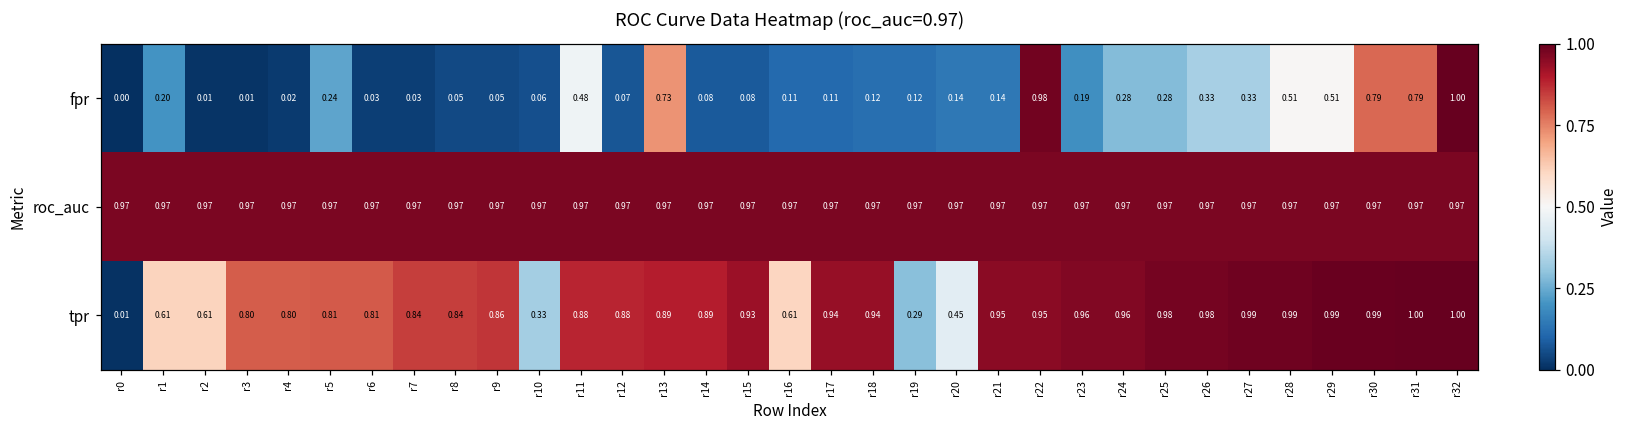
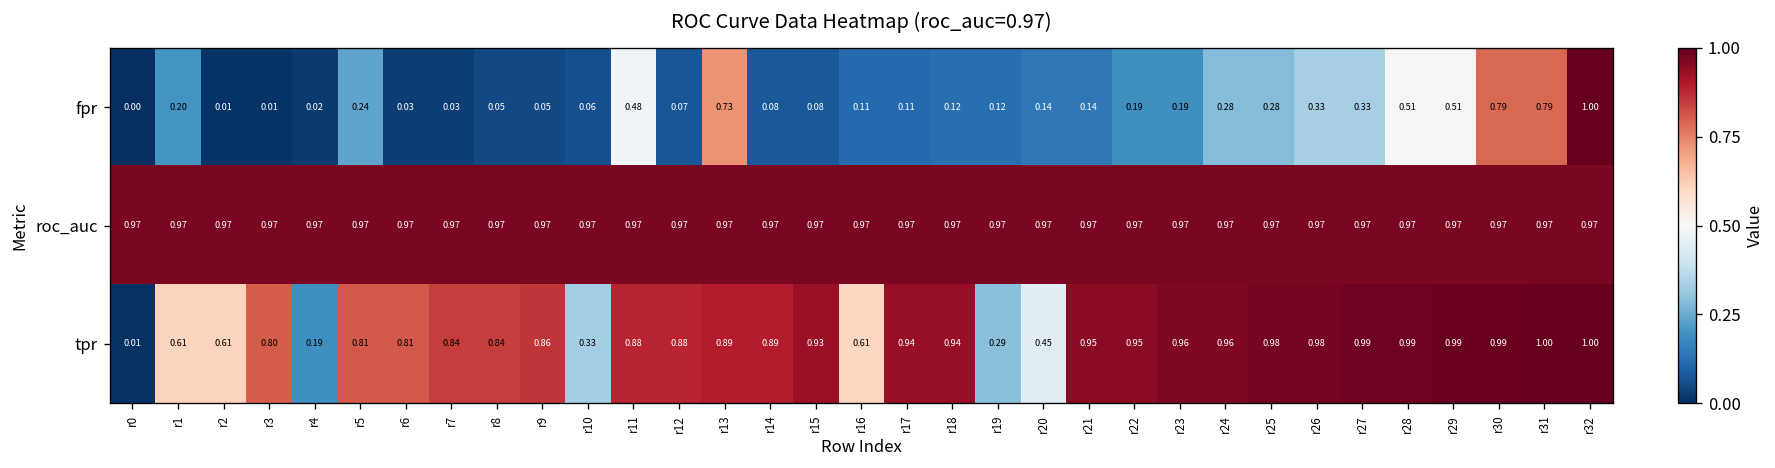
fpr, r22: 0.98 -> 0.19
tpr, r4: 0.80 -> 0.19
